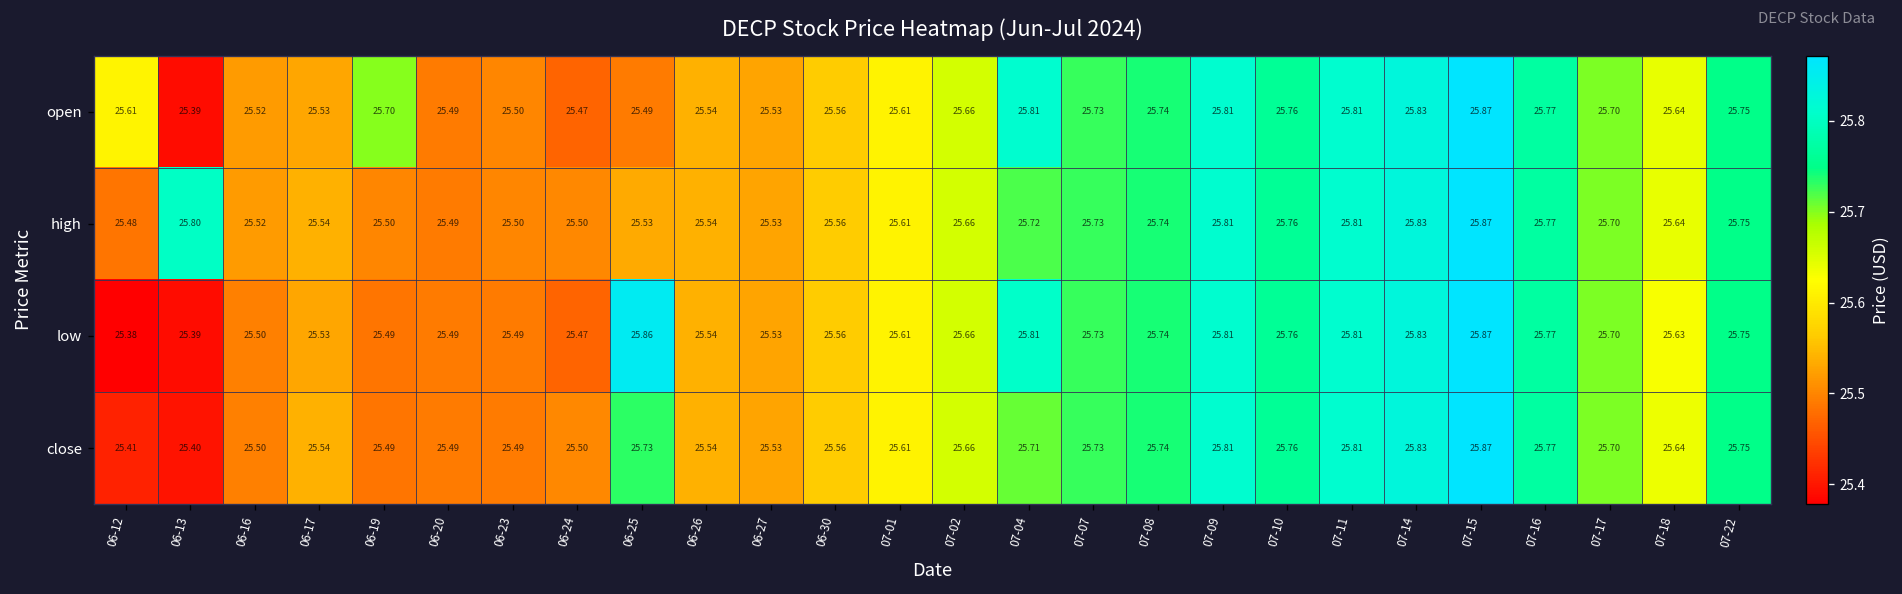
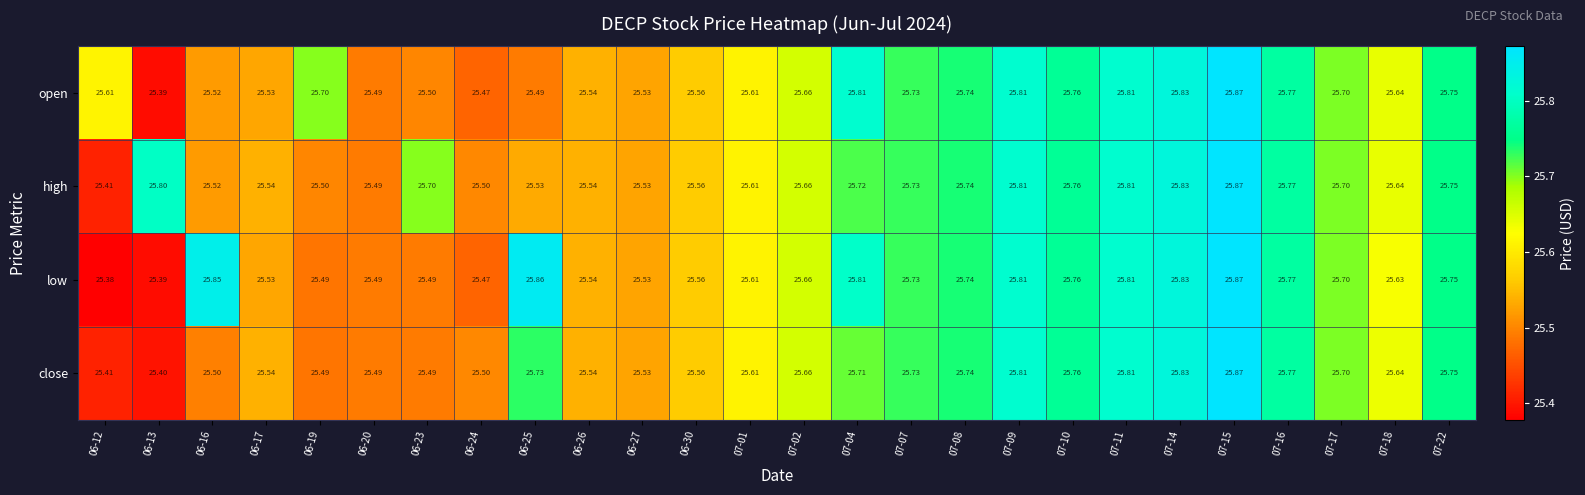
high, 06-12: 25.48 -> 25.41
high, 06-23: 25.50 -> 25.70
low, 06-16: 25.50 -> 25.85
